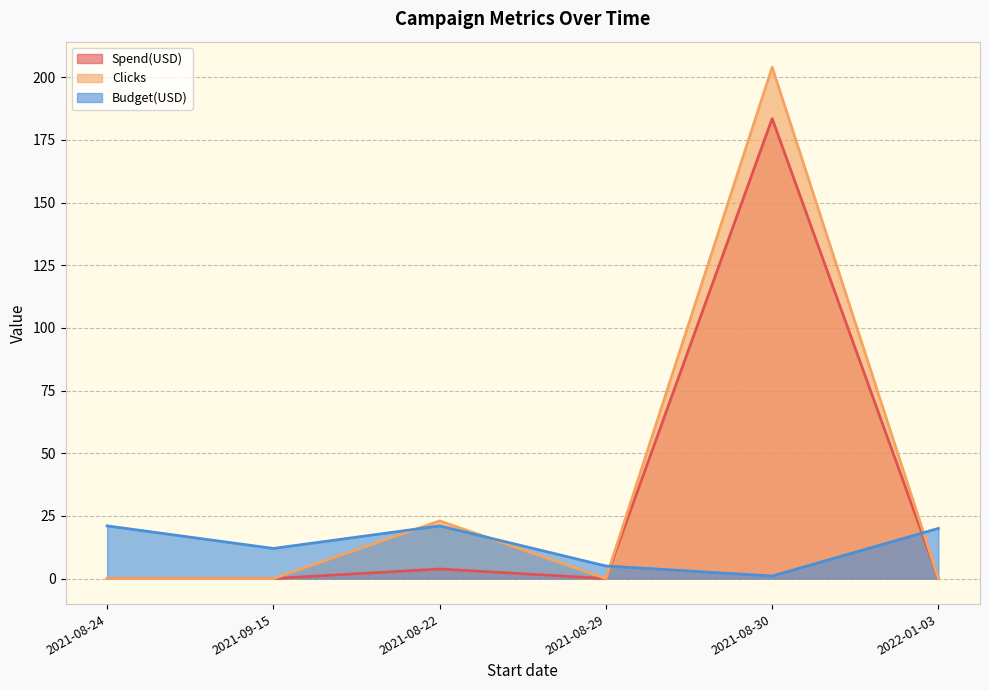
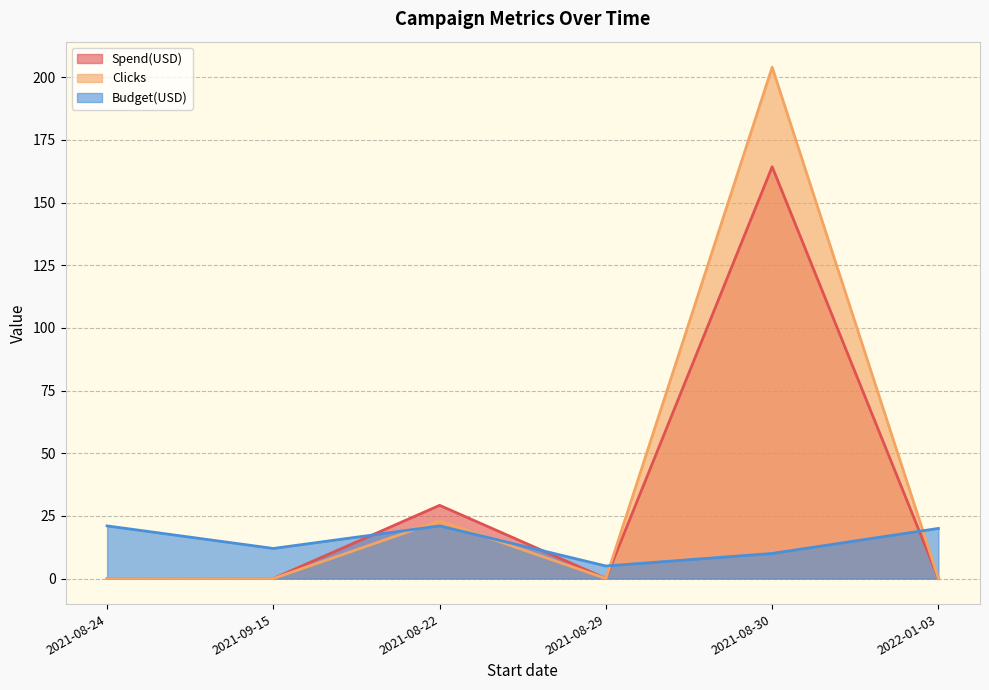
Spend(USD), 2021-08-22: 4 -> 29
Spend(USD), 2021-08-30: 184 -> 164
Budget(USD), 2021-08-30: 1 -> 10
